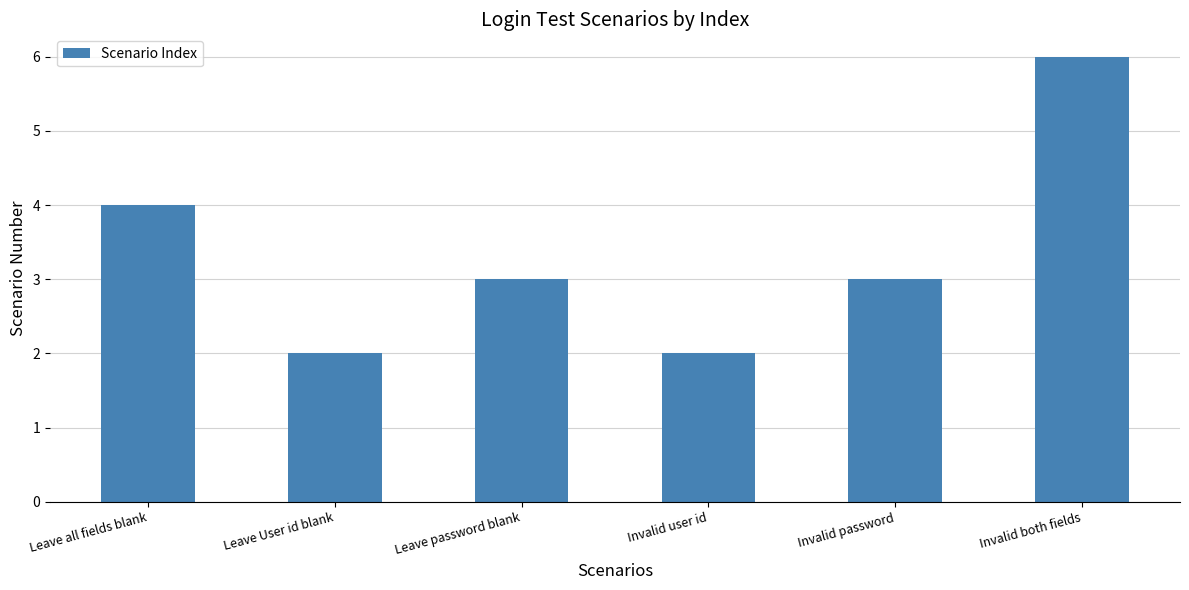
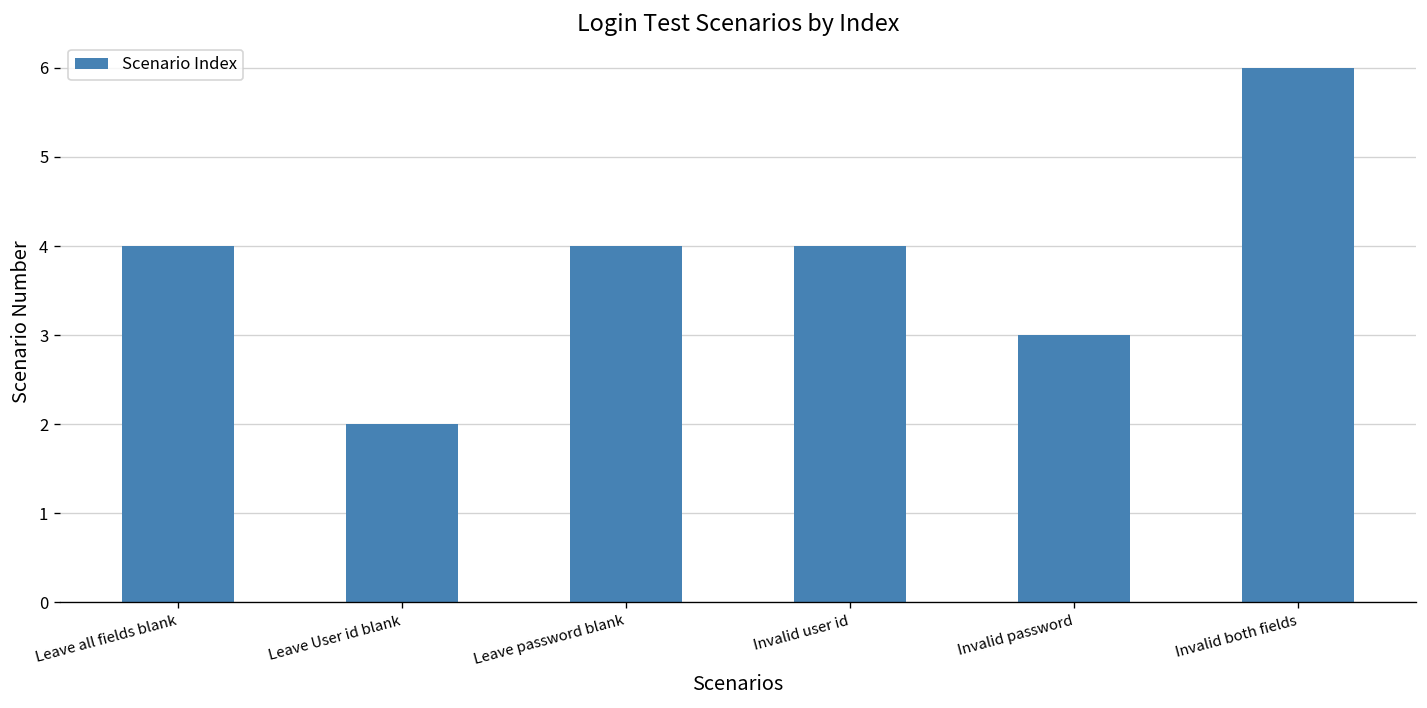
Leave password blank: 3 -> 4
Invalid user id: 2 -> 4
